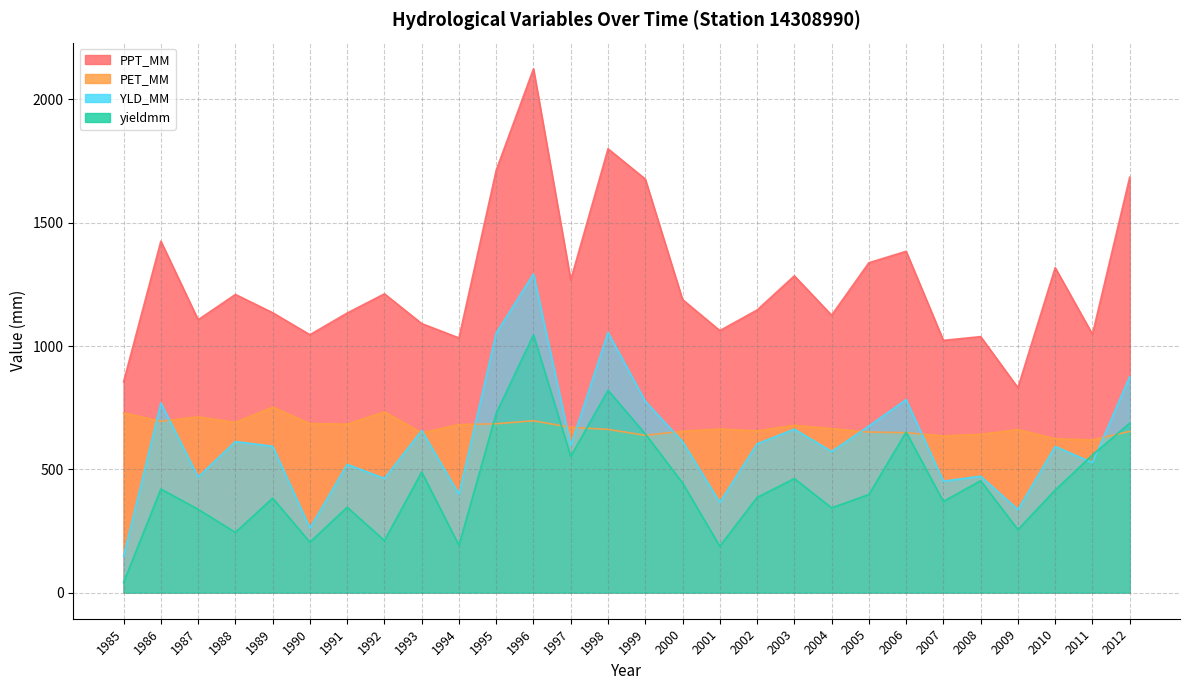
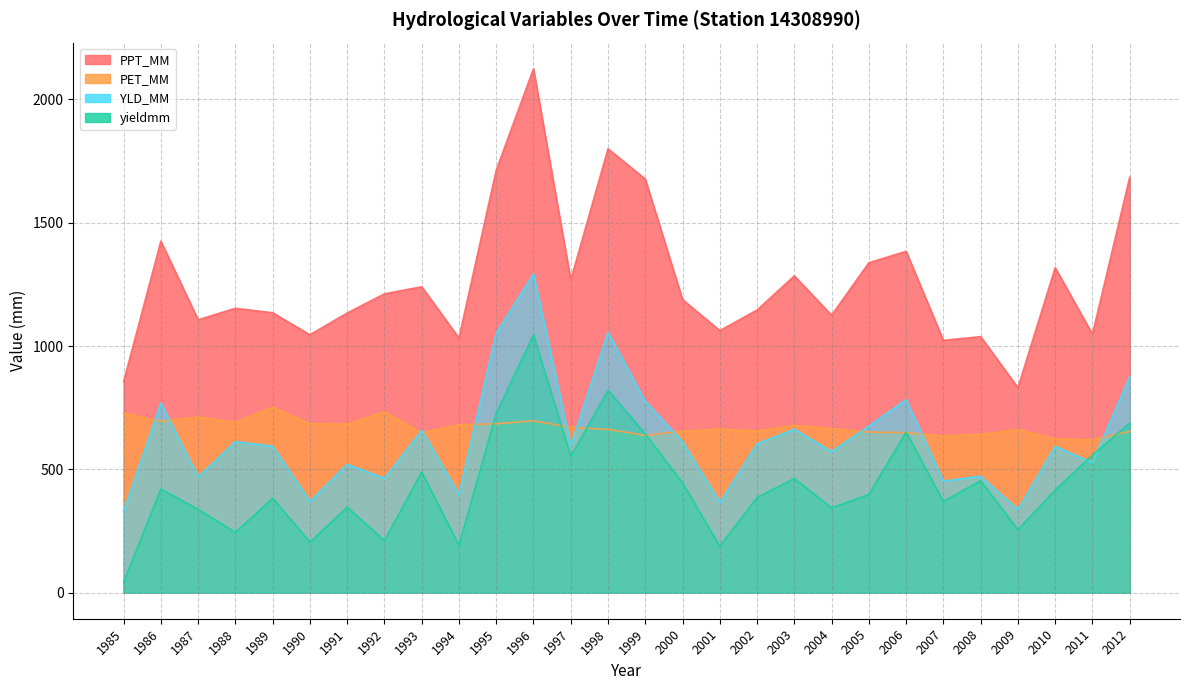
YLD_MM, 1985: 150 -> 330
PPT_MM, 1988: 1210 -> 1150
YLD_MM, 1990: 260 -> 370
PPT_MM, 1993: 1090 -> 1240
